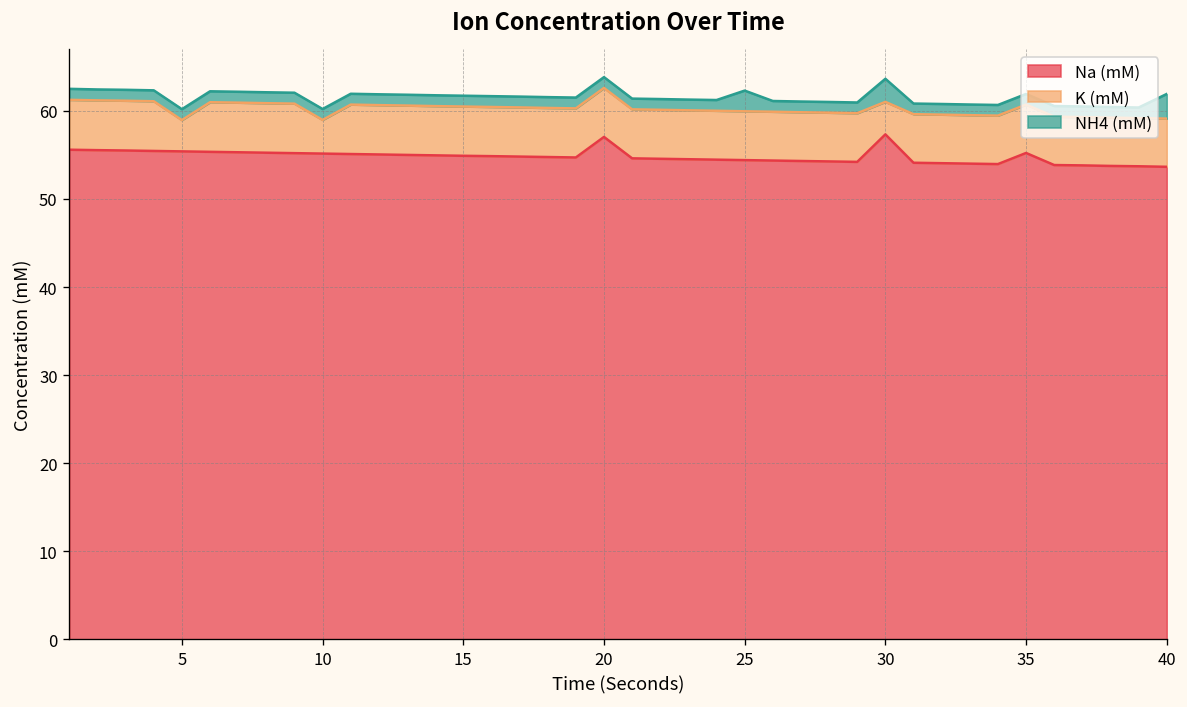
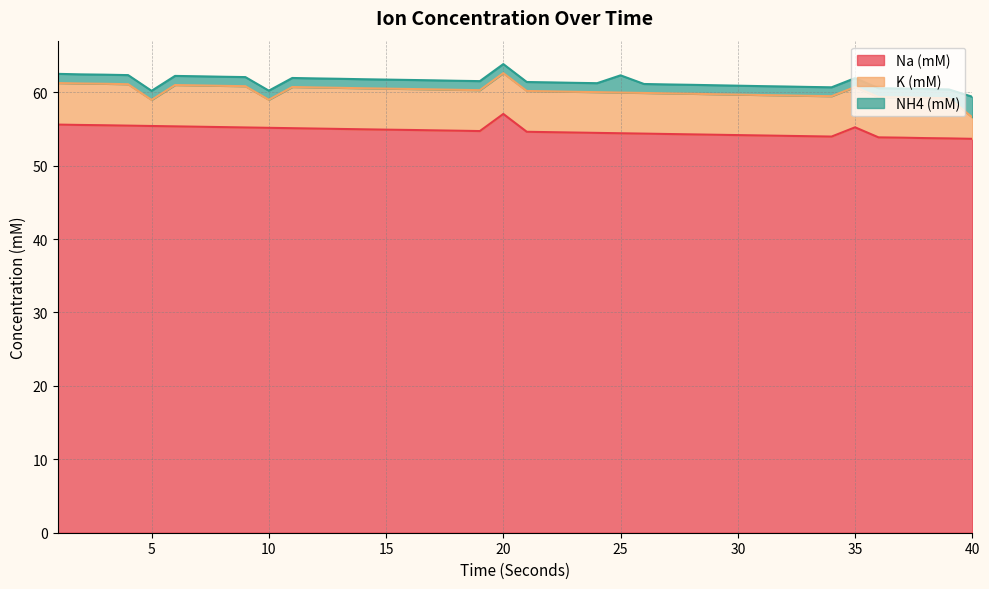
Na (mM), 30: 57 -> 54
K (mM), 30: 4 -> 6
NH4 (mM), 30: 3 -> 1
K (mM), 40: 5 -> 3
